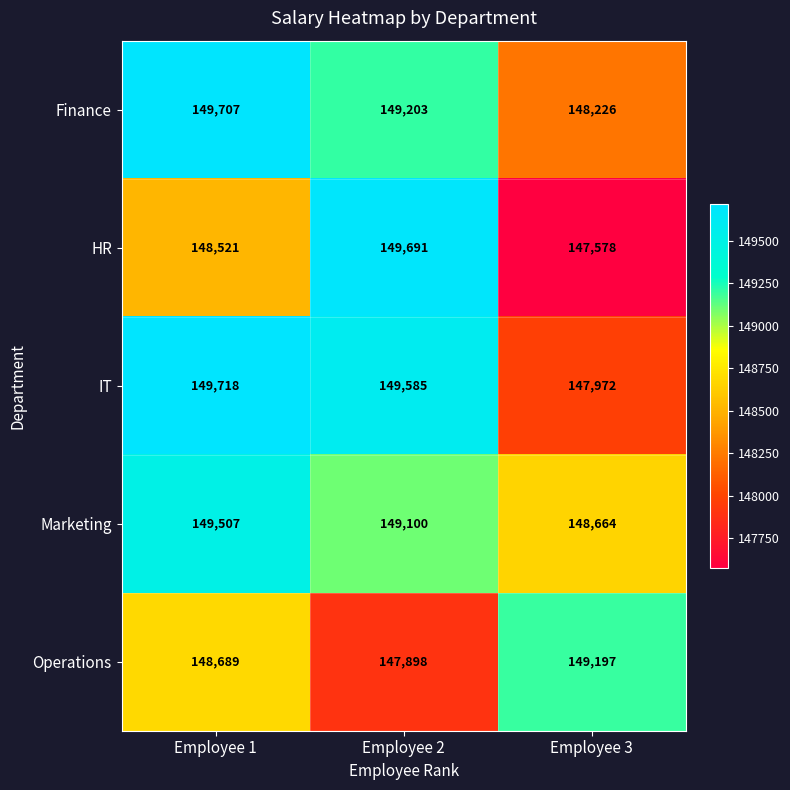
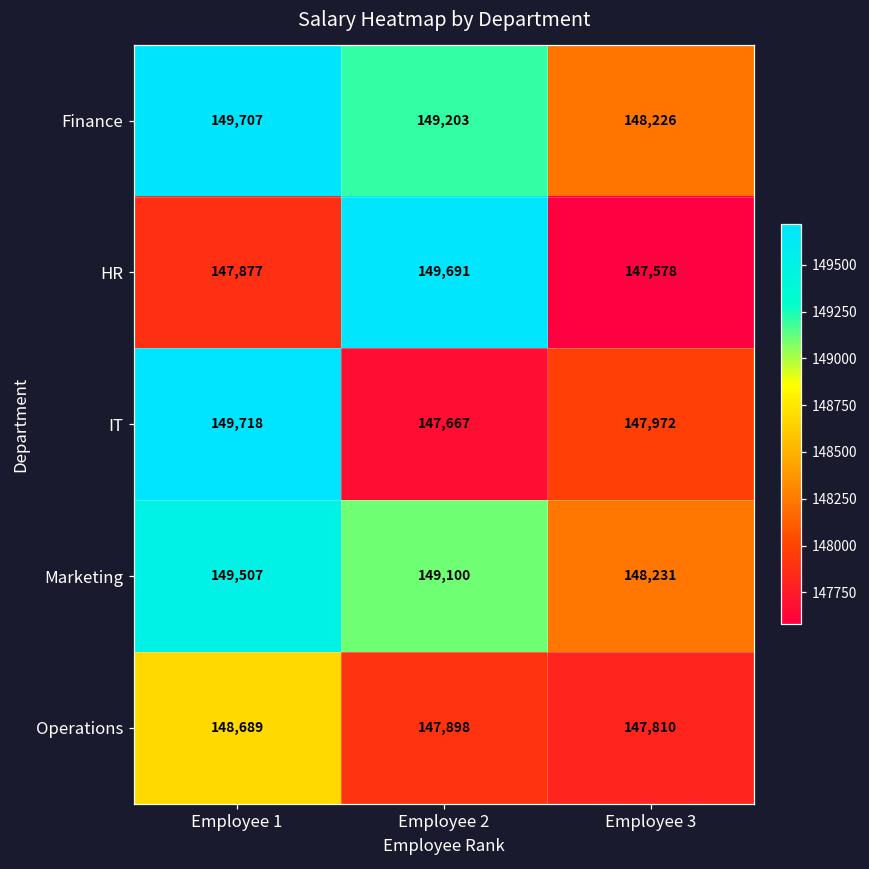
HR, Employee 1: 148,521 -> 147,877
IT, Employee 2: 149,585 -> 147,667
Marketing, Employee 3: 148,664 -> 148,231
Operations, Employee 3: 149,197 -> 147,810
